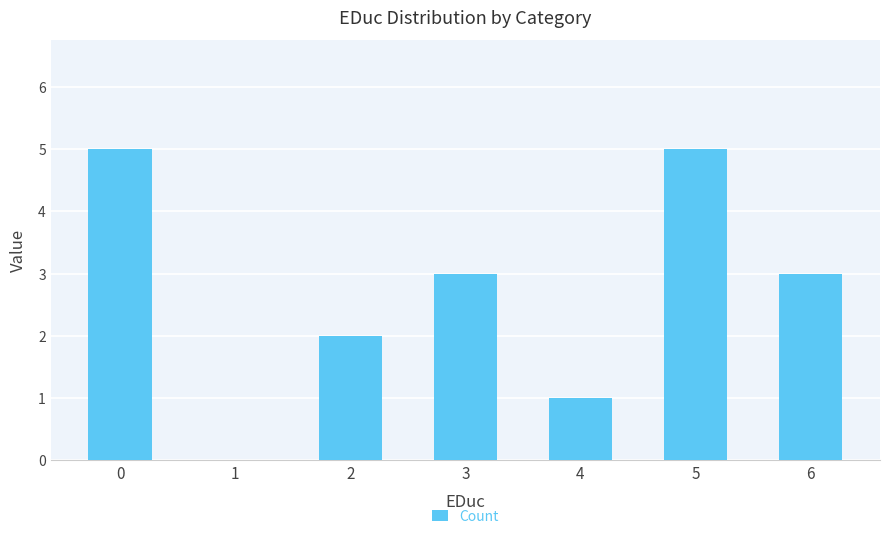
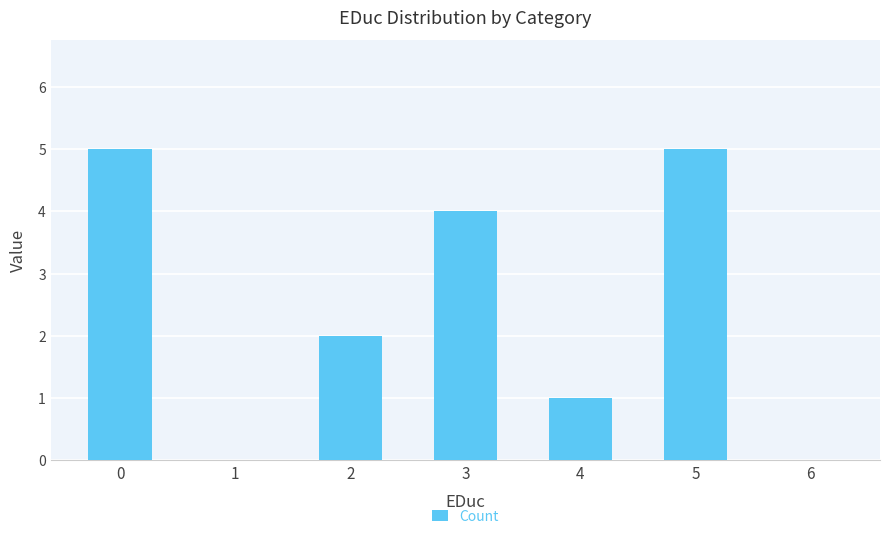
3: 3 -> 4
6: 3 -> 0
